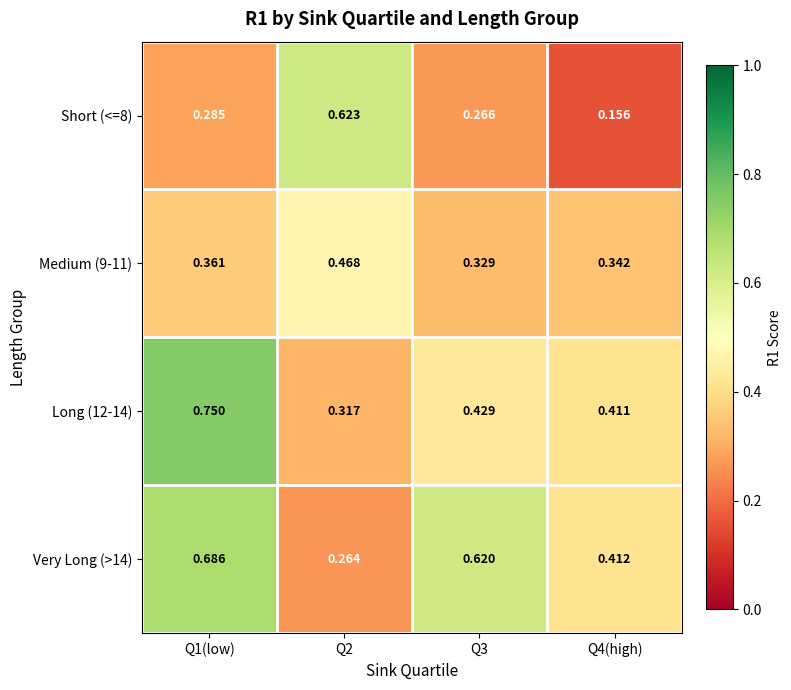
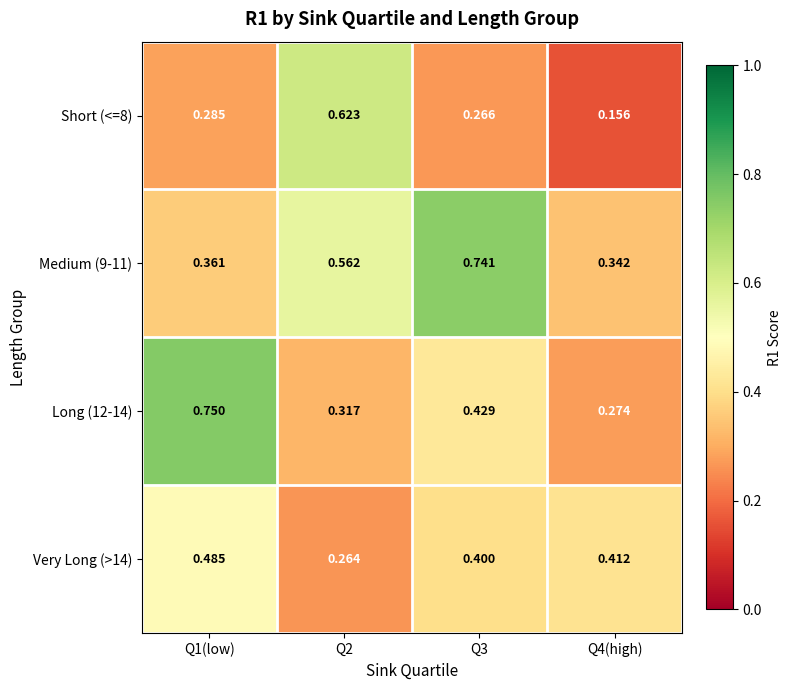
Medium (9-11), Q2: 0.468 -> 0.562
Medium (9-11), Q3: 0.329 -> 0.741
Long (12-14), Q4(high): 0.411 -> 0.274
Very Long (>14), Q1(low): 0.686 -> 0.485
Very Long (>14), Q3: 0.620 -> 0.400
